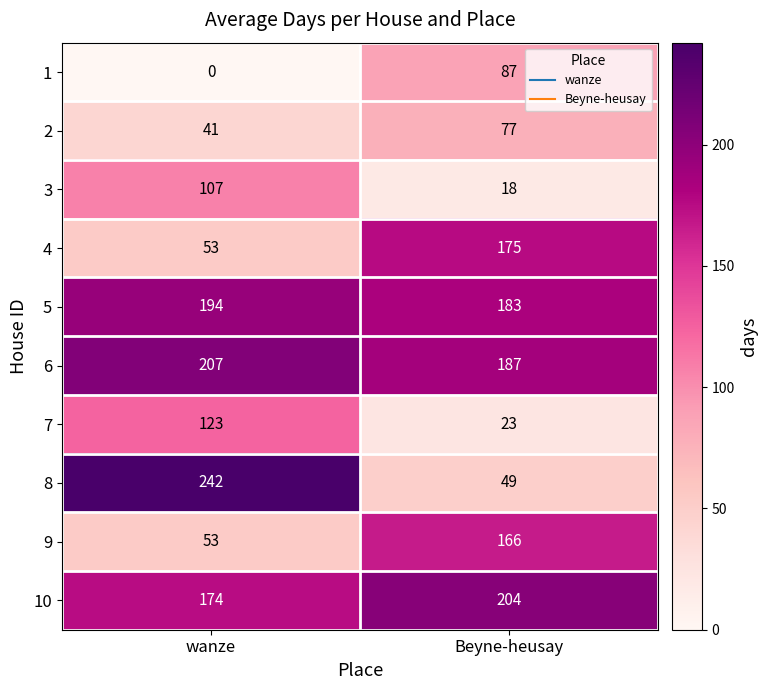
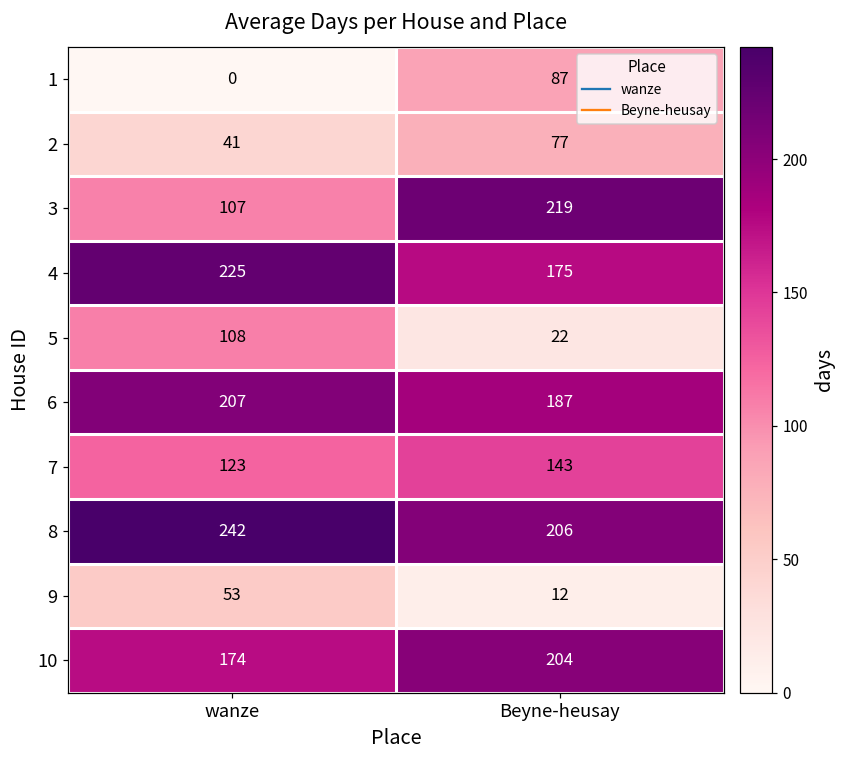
3, Beyne-heusay: 18 -> 219
4, wanze: 53 -> 225
5, wanze: 194 -> 108
5, Beyne-heusay: 183 -> 22
7, Beyne-heusay: 23 -> 143
8, Beyne-heusay: 49 -> 206
9, Beyne-heusay: 166 -> 12
